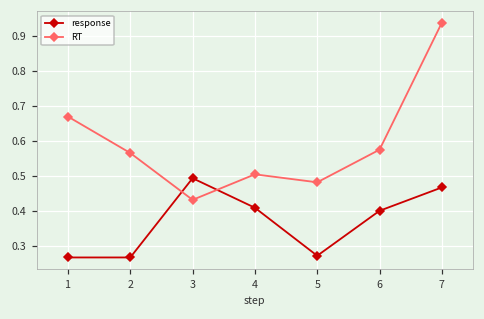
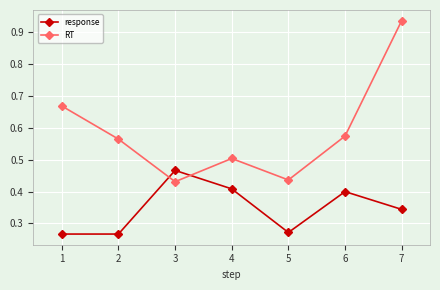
response, 3: 0.49 -> 0.47
RT, 5: 0.48 -> 0.44
response, 7: 0.47 -> 0.34
